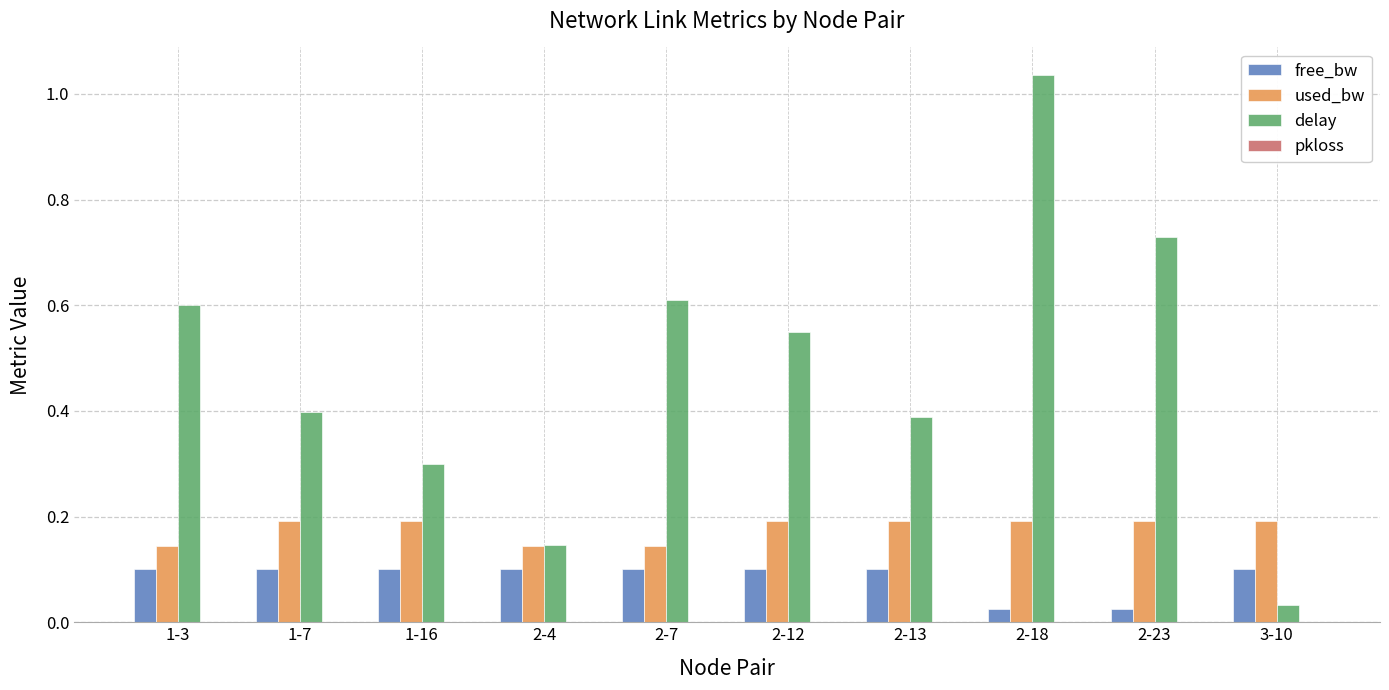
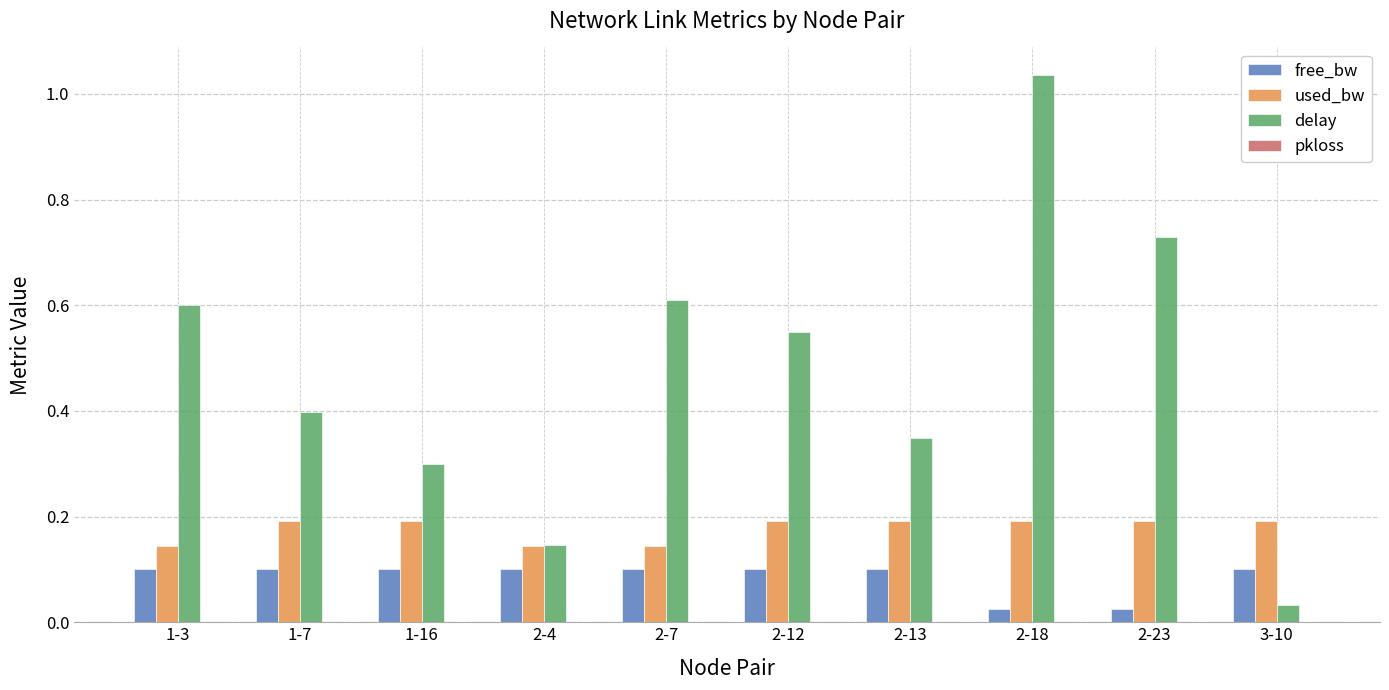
delay, 2-13: 0.39 -> 0.35
